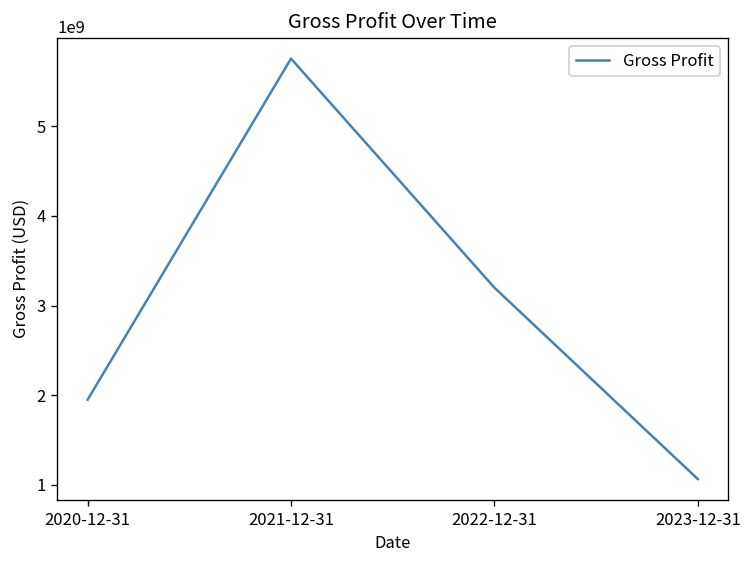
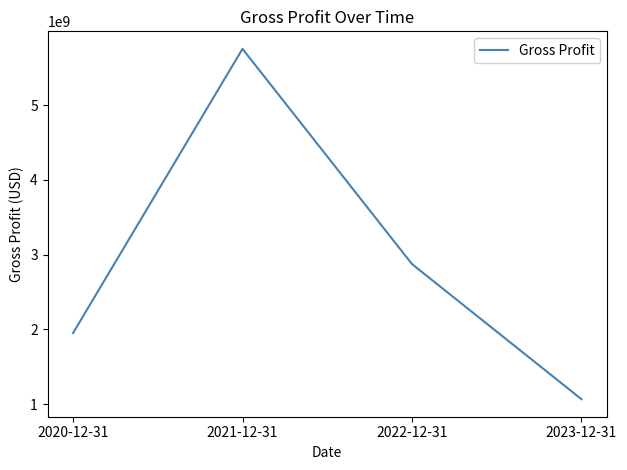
2022-12-31: 3200000000 -> 2900000000
